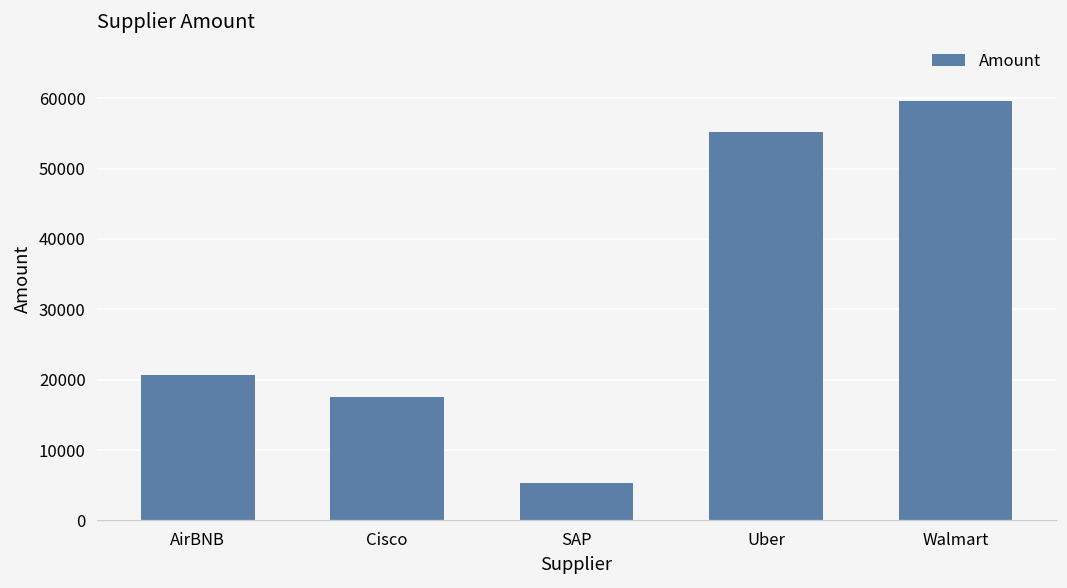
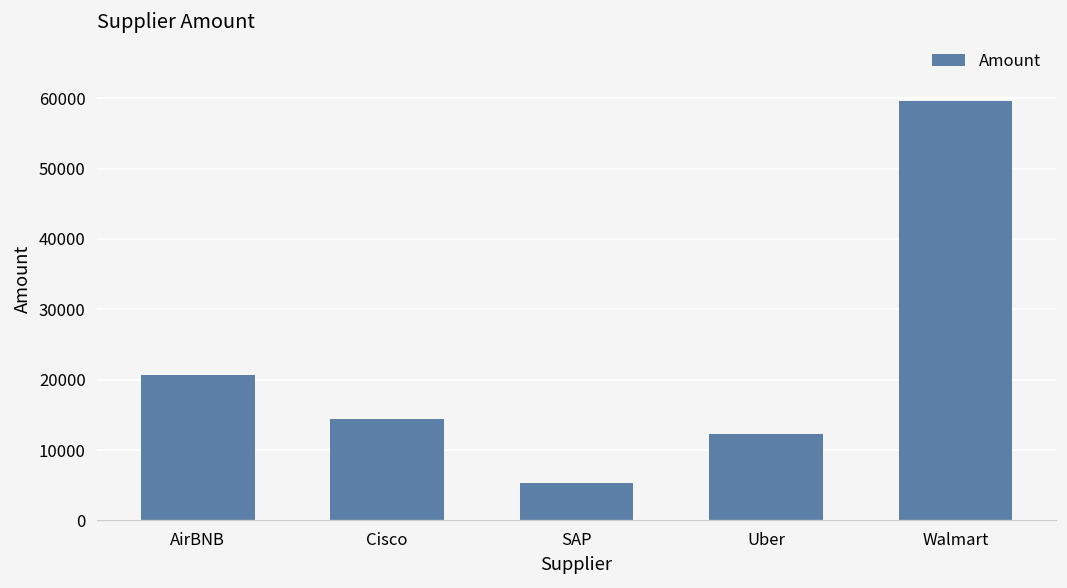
Cisco: 18000 -> 14000
Uber: 55000 -> 12000
